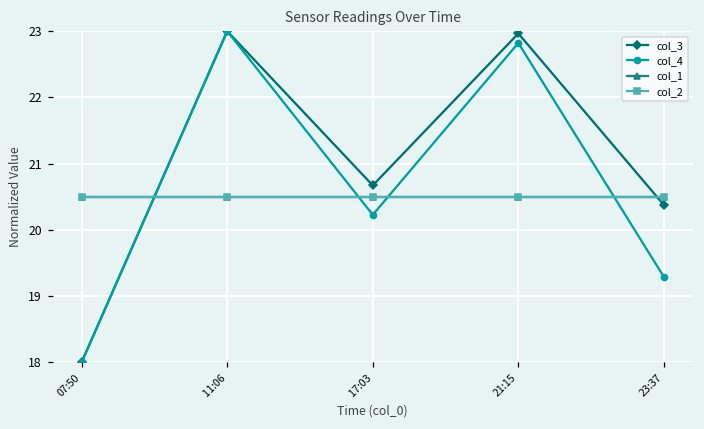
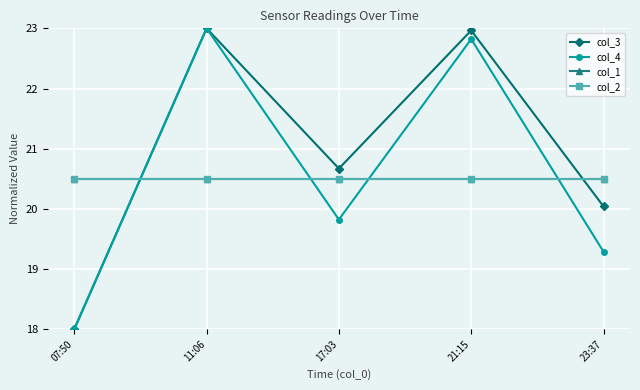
col_4, 17:03: 20.2 -> 19.8
col_3, 23:37: 20.4 -> 20.0
